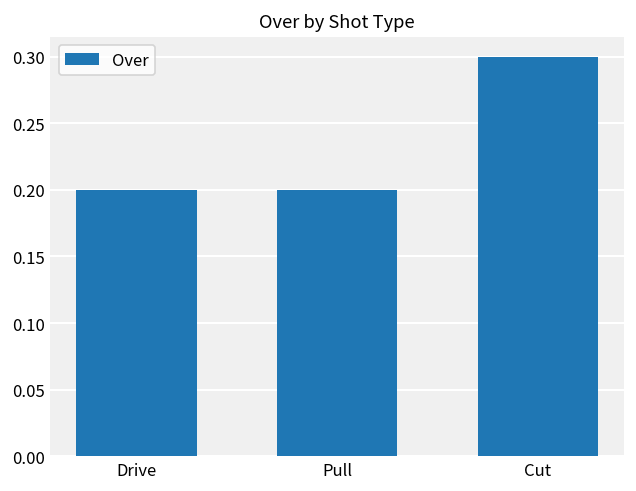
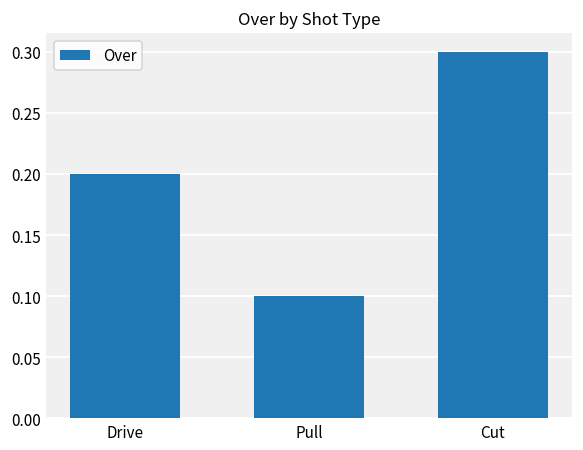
Pull: 0.2 -> 0.1
